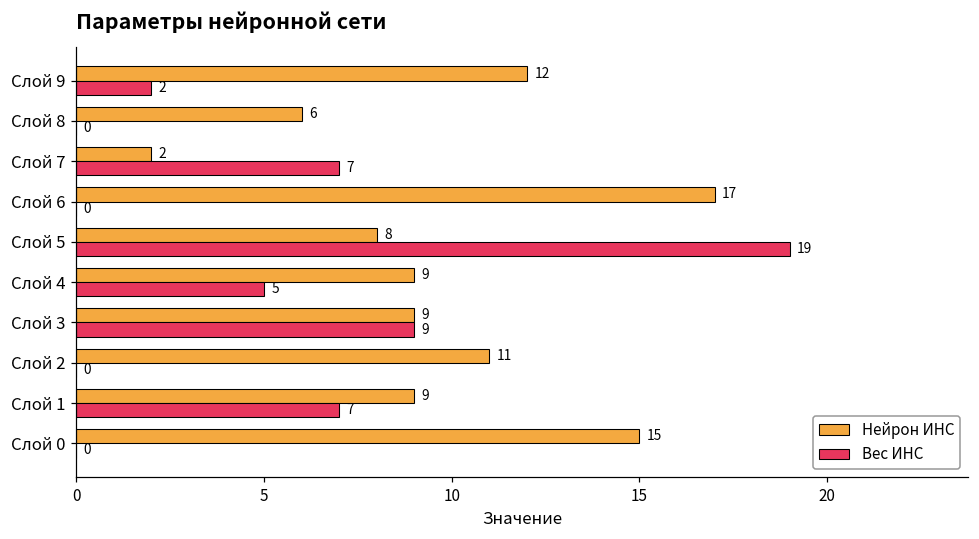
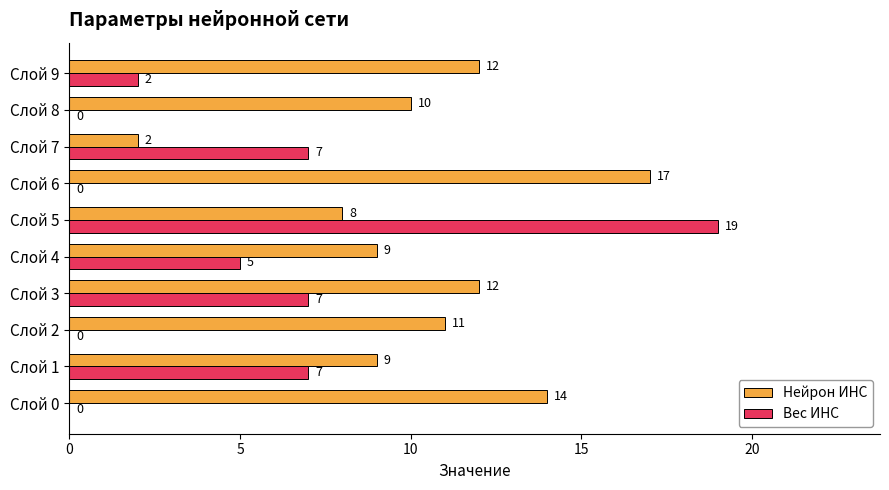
Нейрон ИНС, Слой 8: 6 -> 10
Нейрон ИНС, Слой 3: 9 -> 12
Вес ИНС, Слой 3: 9 -> 7
Нейрон ИНС, Слой 0: 15 -> 14
